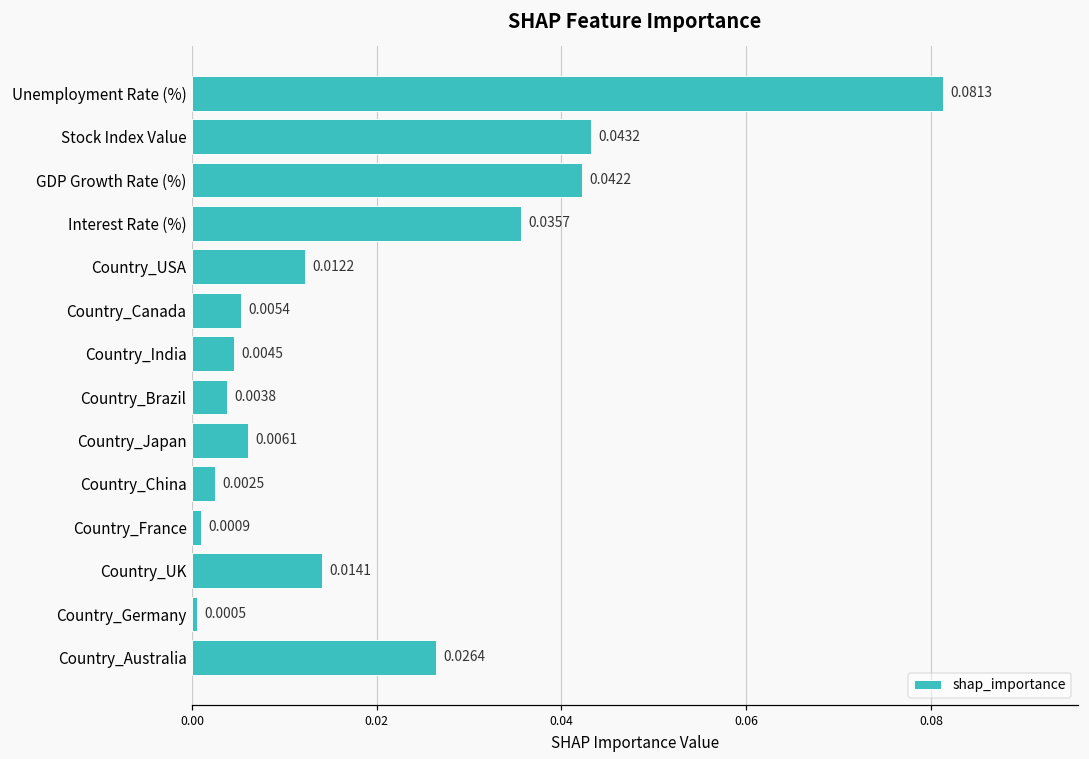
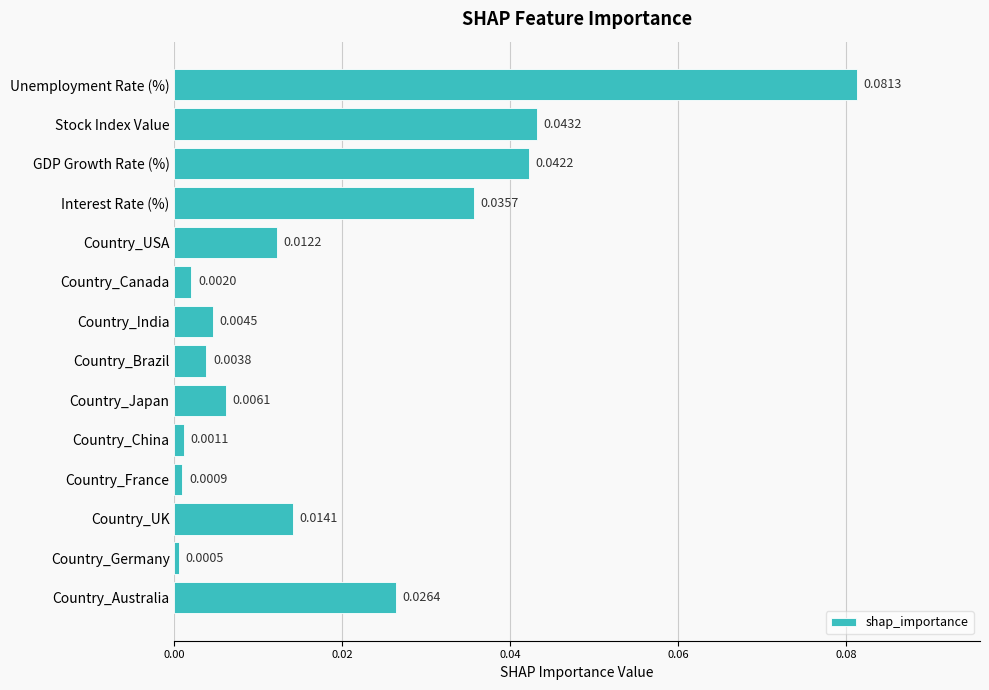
Country_Canada: 0.0054 -> 0.0020
Country_China: 0.0025 -> 0.0011
